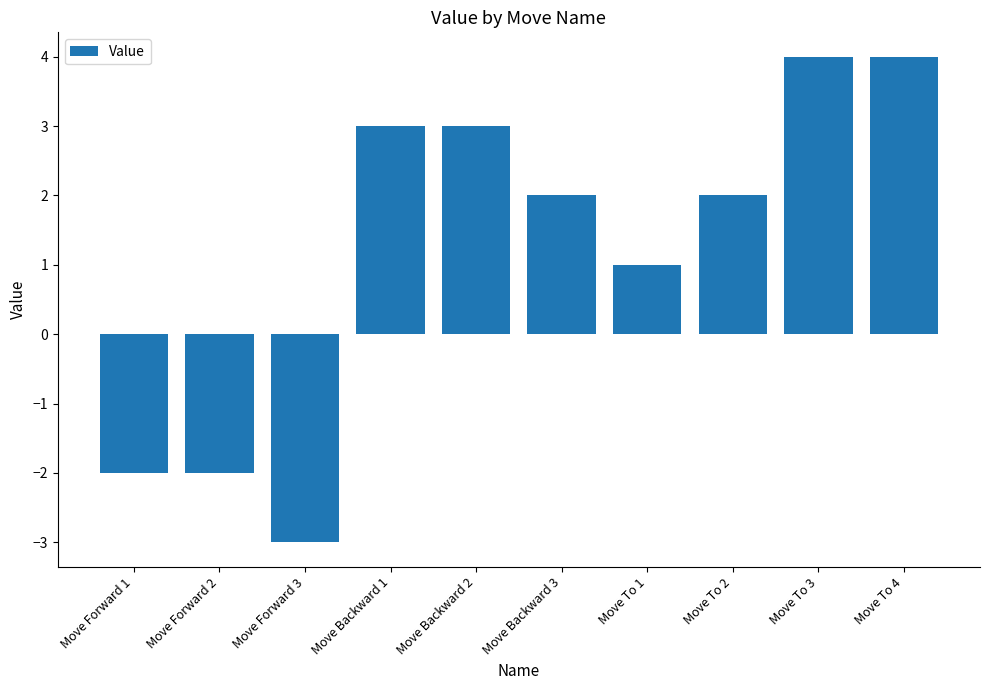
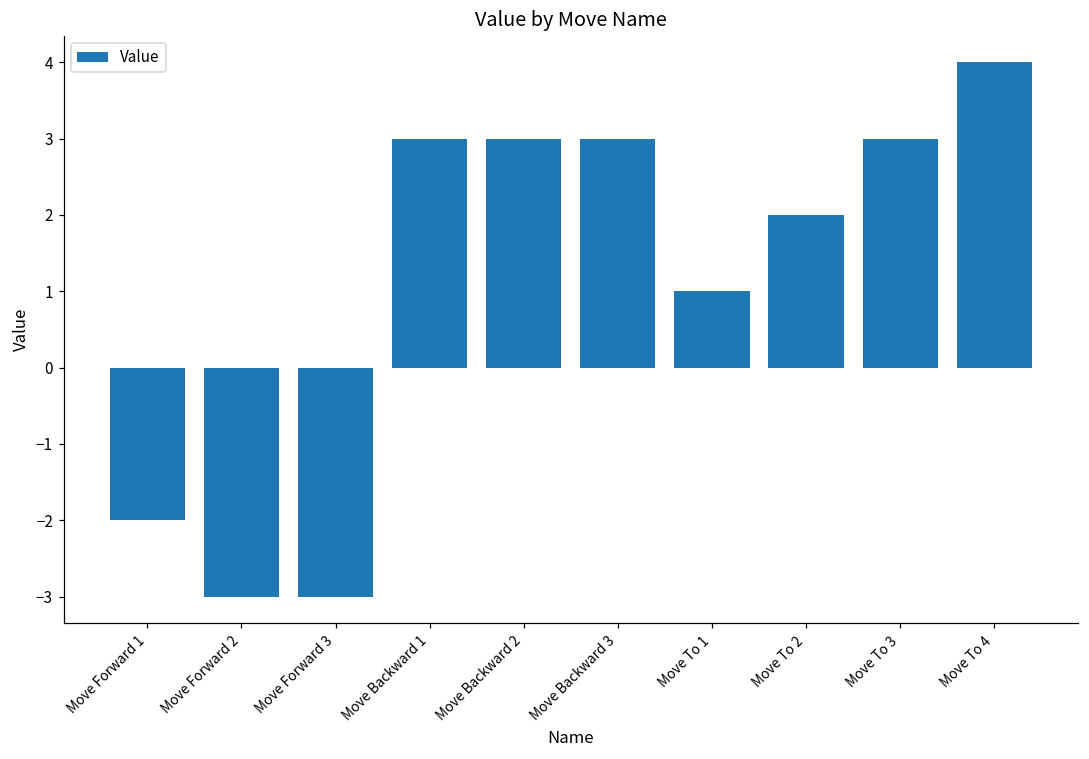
Move Forward 2: -2 -> -3
Move Backward 3: 2 -> 3
Move To 3: 4 -> 3
